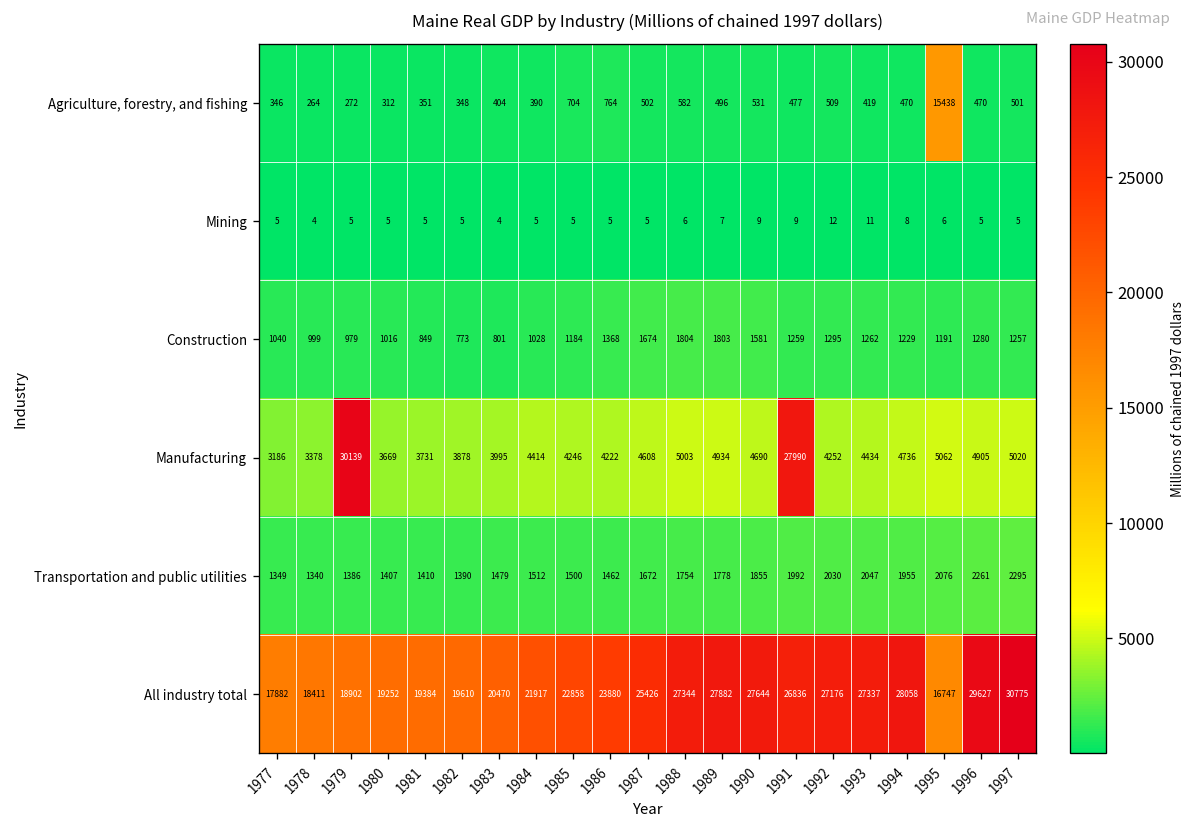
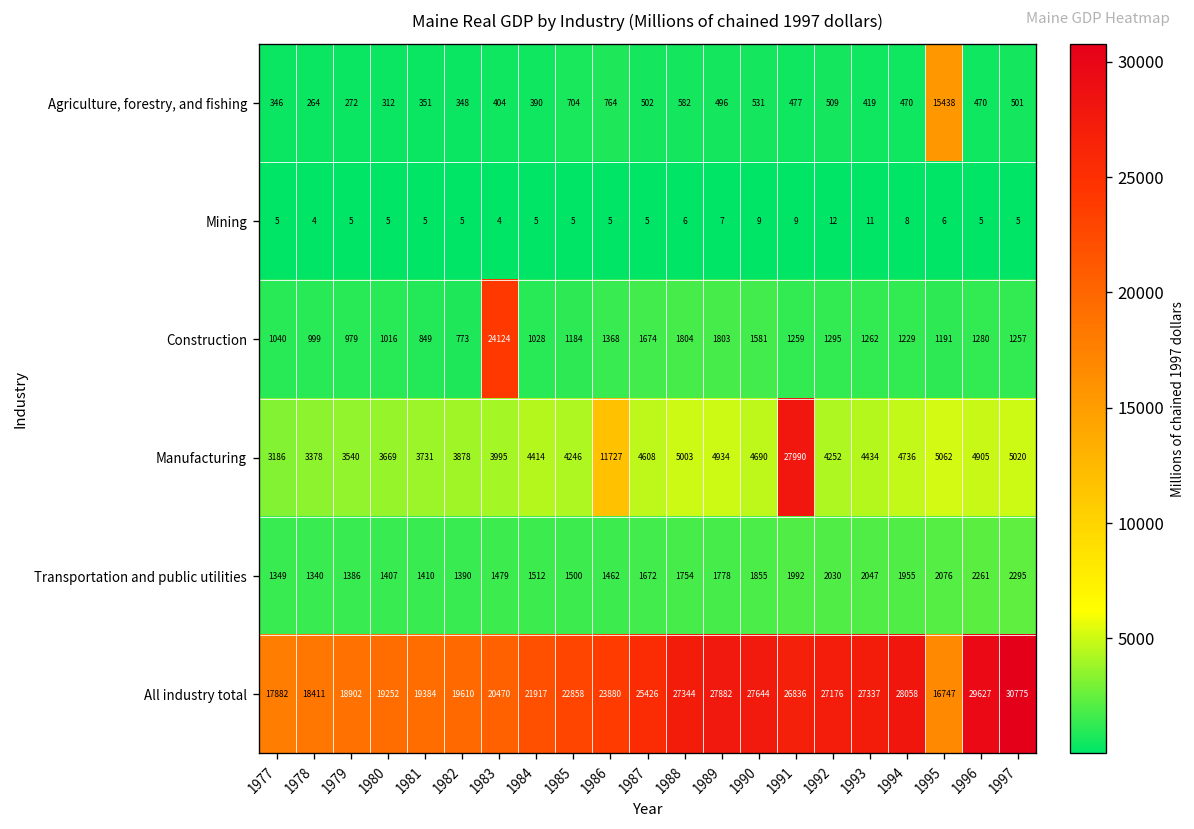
Construction, 1983: 801 -> 24124
Manufacturing, 1979: 30139 -> 3540
Manufacturing, 1986: 4222 -> 11727
